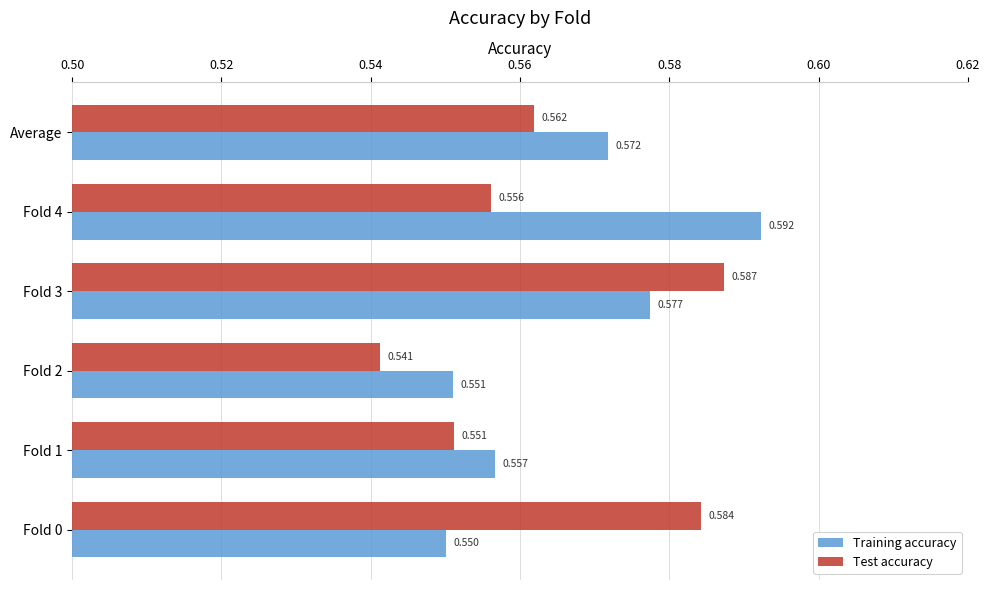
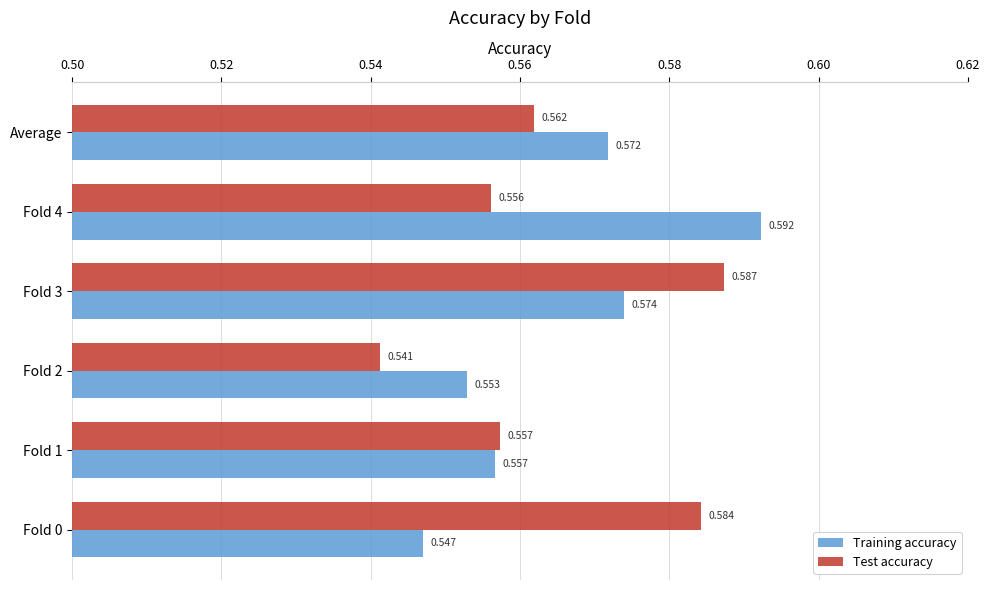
Training accuracy, Fold 3: 0.577 -> 0.574
Training accuracy, Fold 2: 0.551 -> 0.553
Test accuracy, Fold 1: 0.551 -> 0.557
Training accuracy, Fold 0: 0.550 -> 0.547
